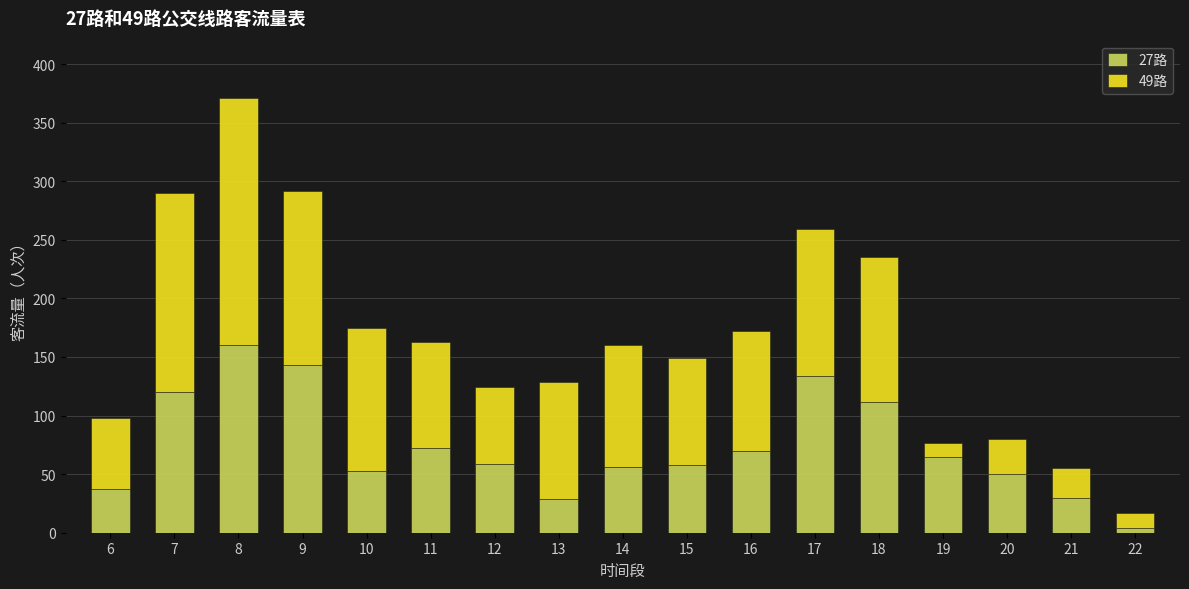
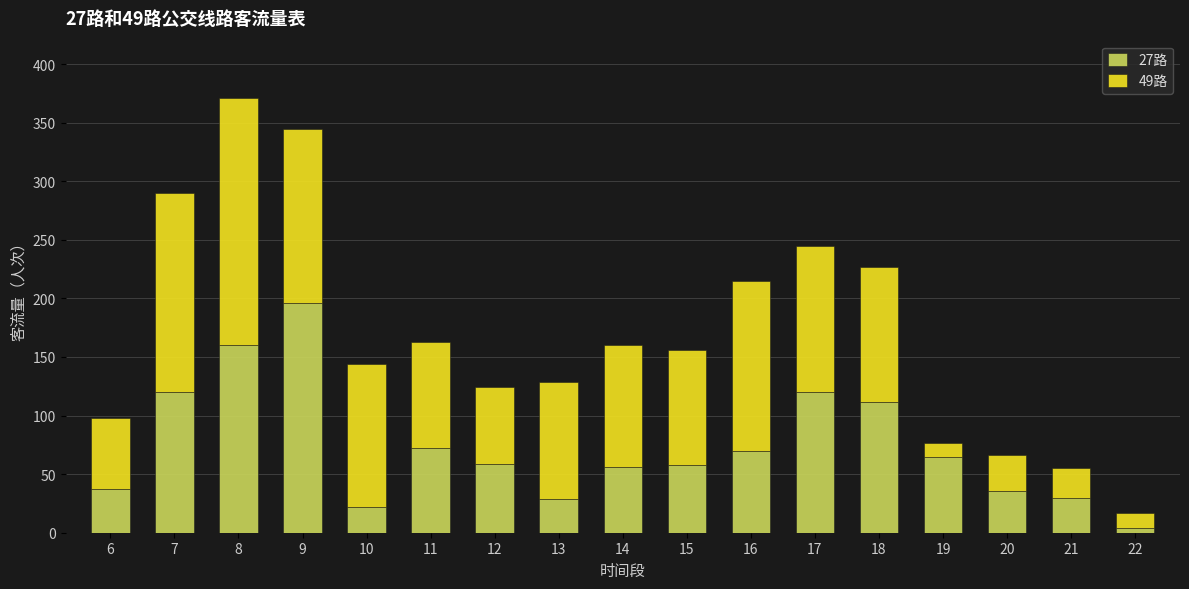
27路, 9: 143 -> 196
27路, 10: 53 -> 22
49路, 15: 91 -> 98
49路, 16: 102 -> 145
27路, 17: 134 -> 120
49路, 18: 123 -> 115
27路, 20: 50 -> 36
